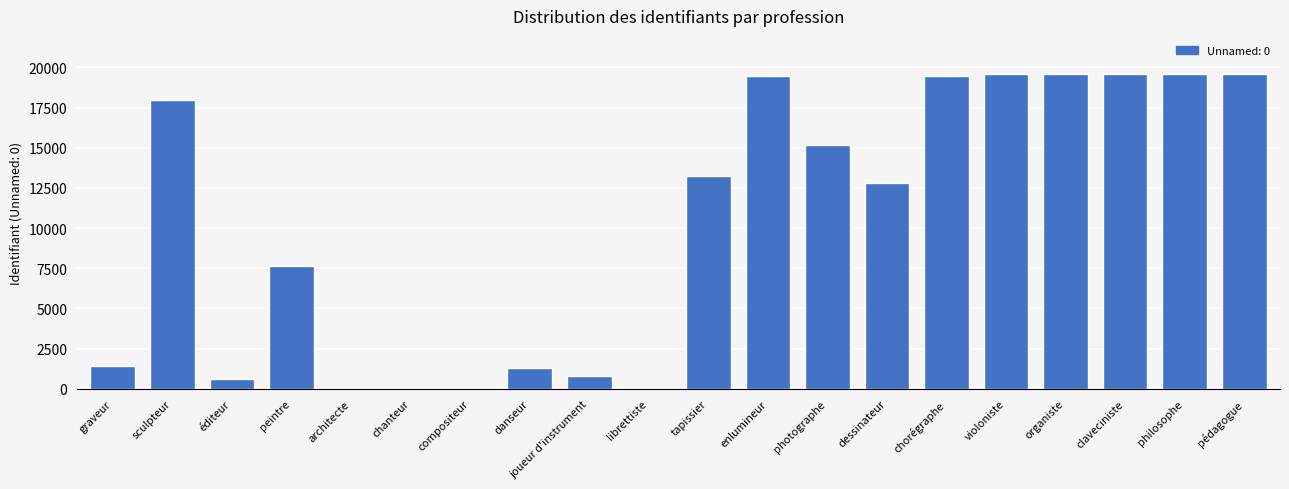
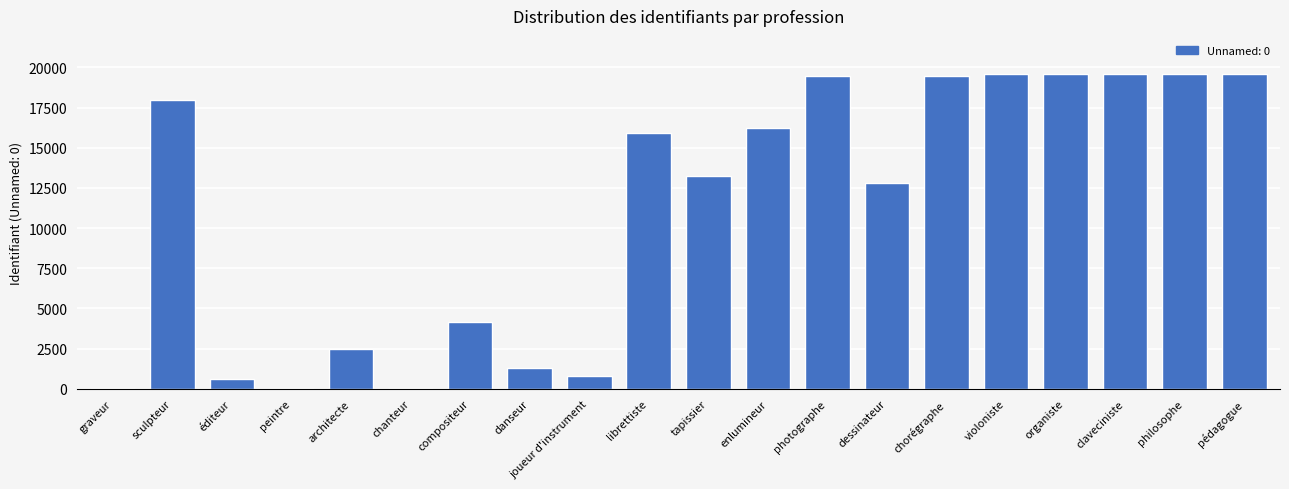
graveur: 1400 -> 0
peintre: 7700 -> 0
architecte: 0 -> 2500
compositeur: 0 -> 4200
librettiste: 0 -> 15900
enlumineur: 19500 -> 16300
photographe: 15200 -> 19500
